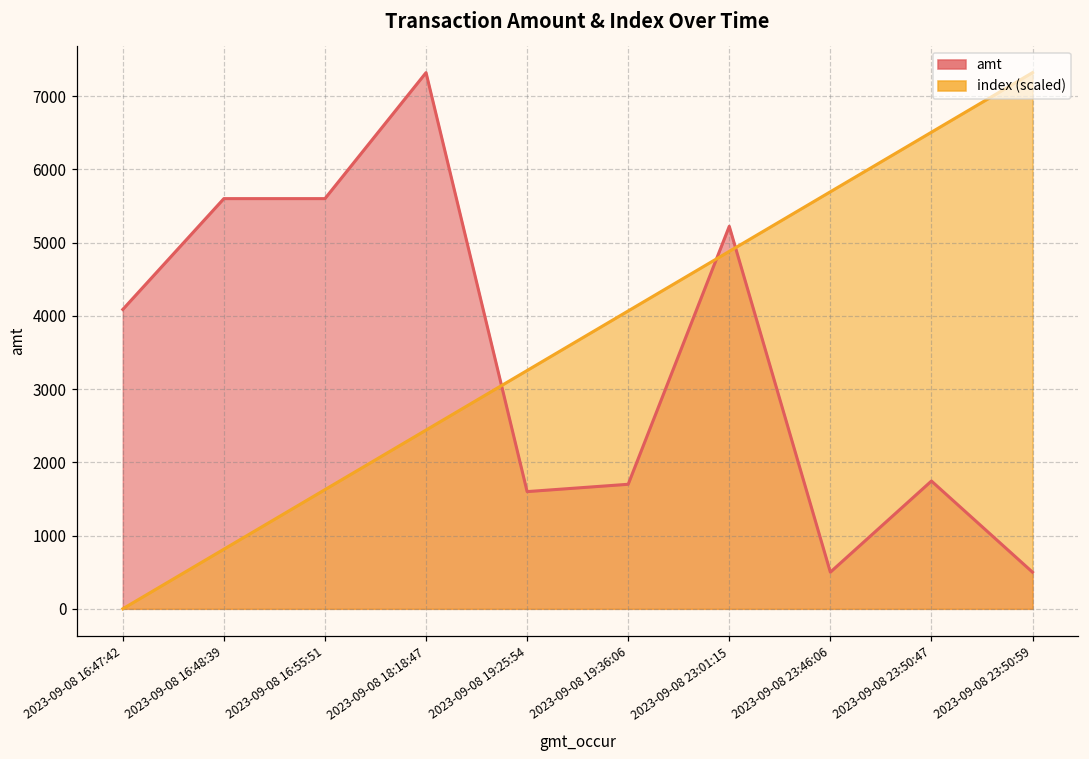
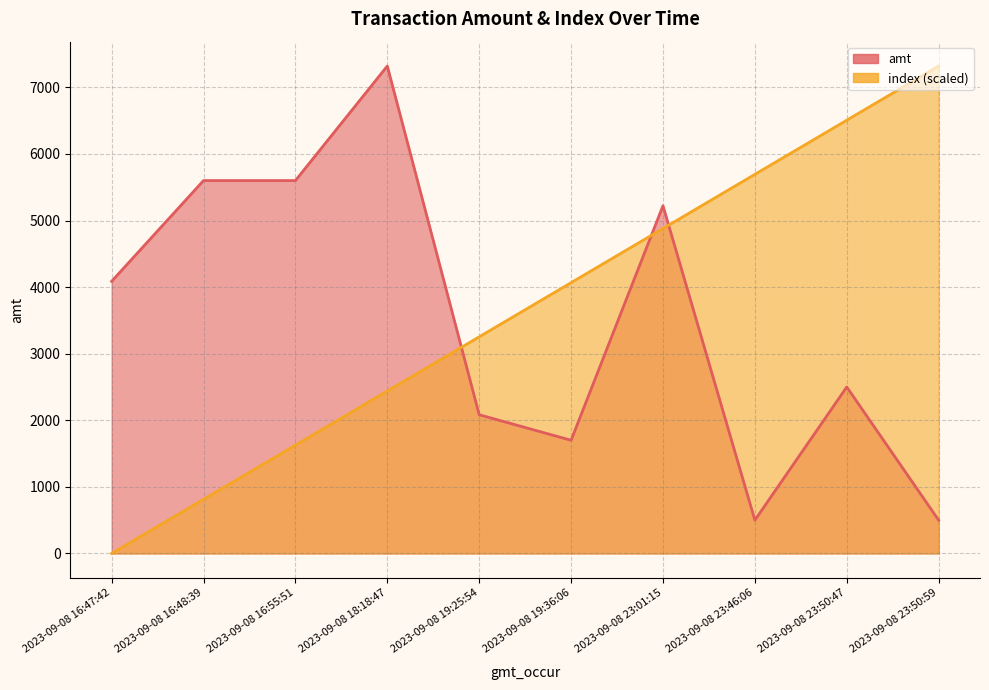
amt, 2023-09-08 19:25:54: 1600 -> 2100
amt, 2023-09-08 23:50:47: 1700 -> 2500
